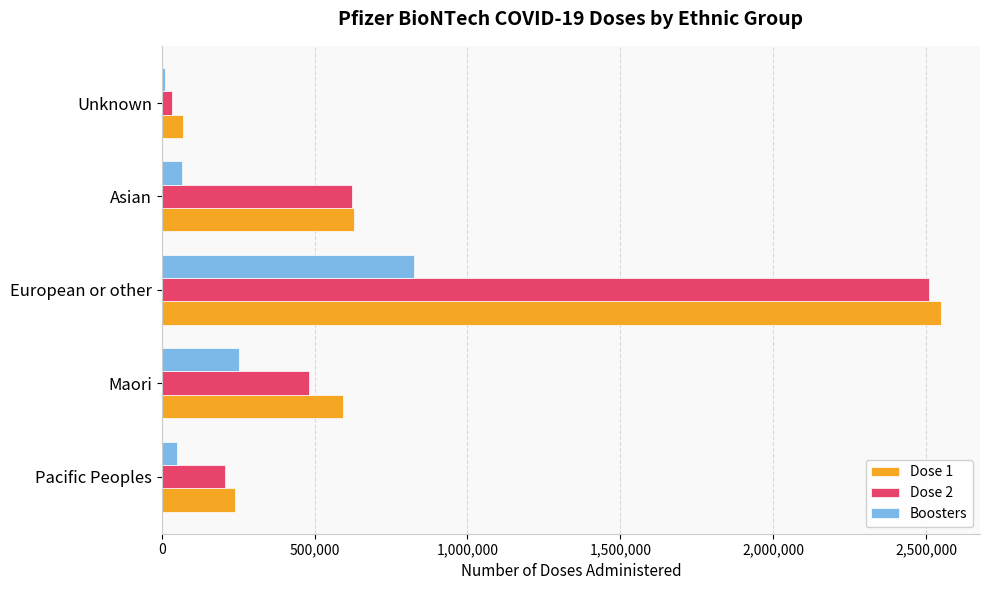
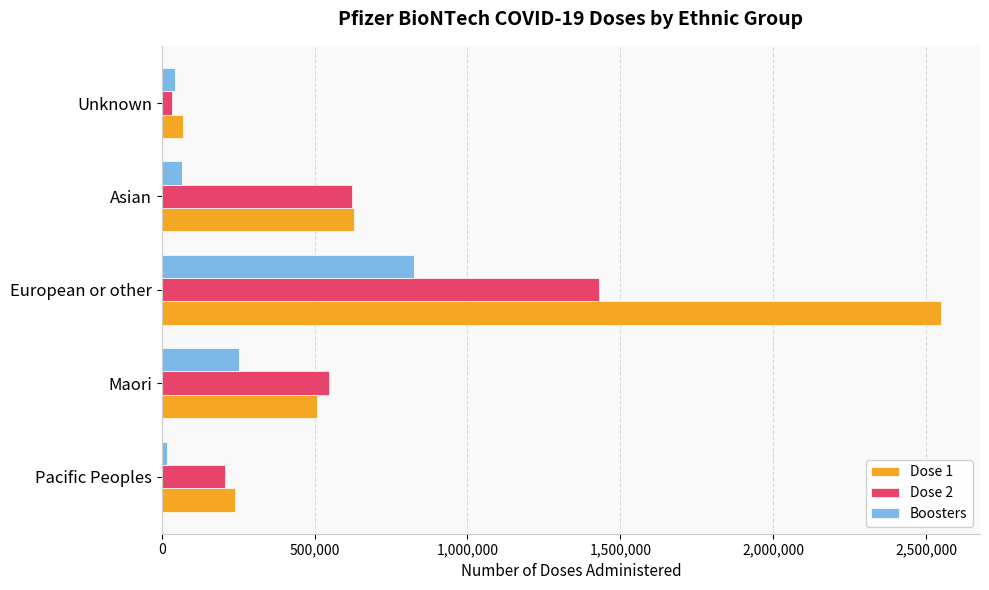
Boosters, Unknown: 10,000 -> 40,000
Dose 2, European or other: 2,510,000 -> 1,430,000
Dose 2, Maori: 480,000 -> 550,000
Dose 1, Maori: 590,000 -> 510,000
Boosters, Pacific Peoples: 50,000 -> 20,000
